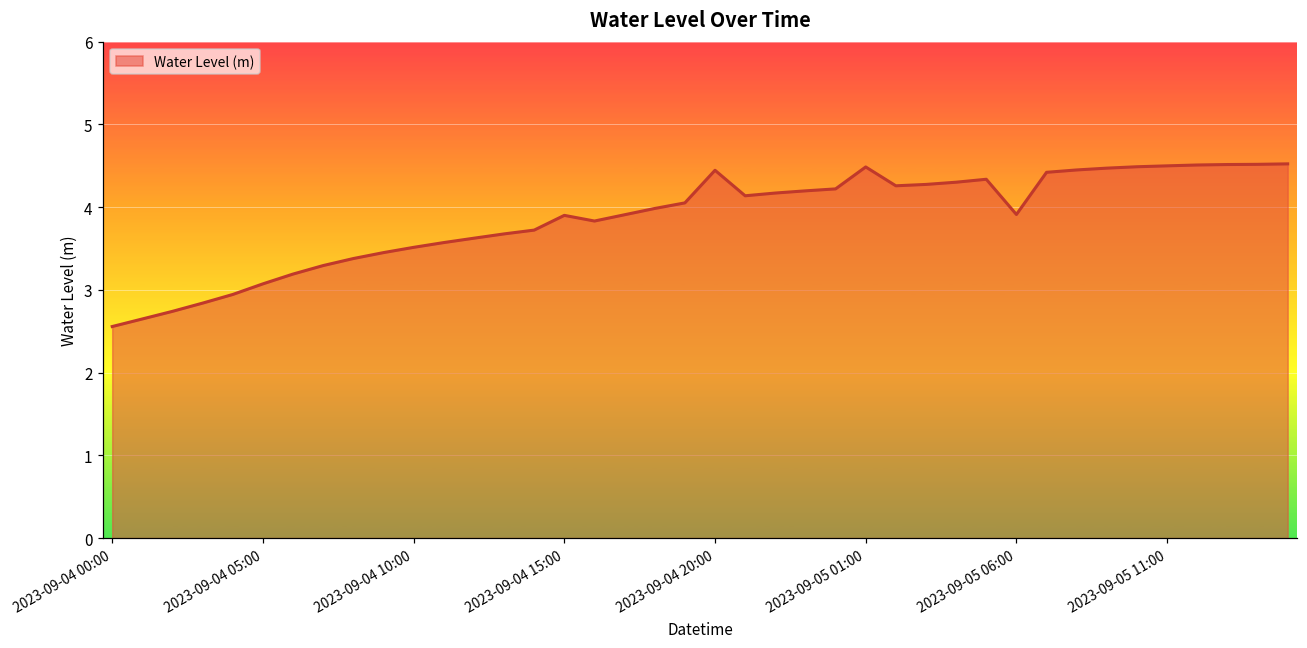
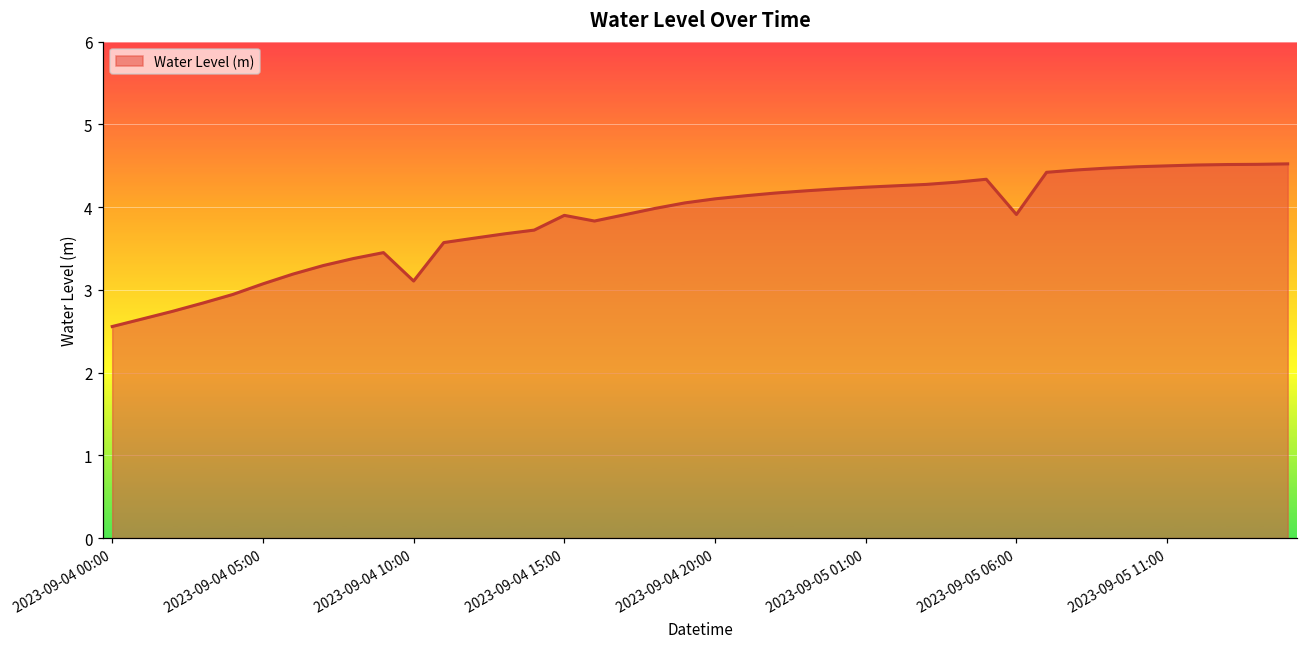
2023-09-04 10:00: 3.5 -> 3.1
2023-09-04 20:00: 4.4 -> 4.1
2023-09-05 01:00: 4.5 -> 4.2
